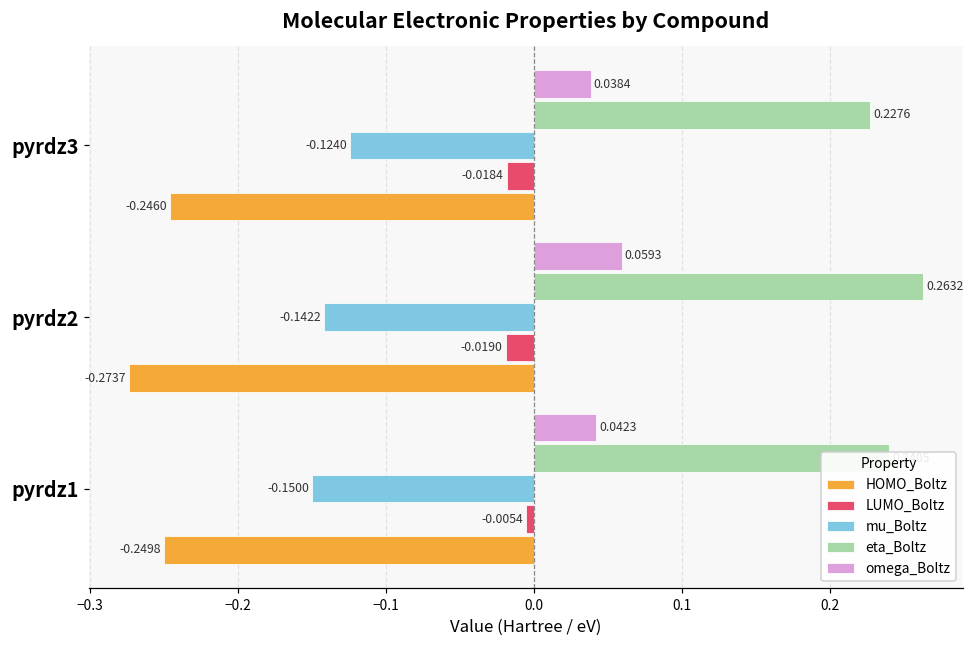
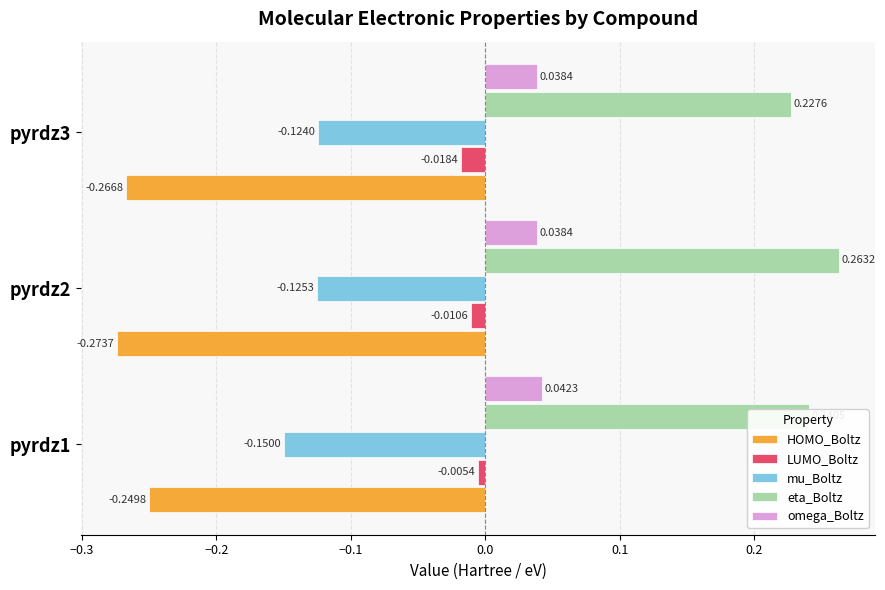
HOMO_Boltz, pyrdz3: -0.2460 -> -0.2668
omega_Boltz, pyrdz2: 0.0593 -> 0.0384
mu_Boltz, pyrdz2: -0.1422 -> -0.1253
LUMO_Boltz, pyrdz2: -0.0190 -> -0.0106
